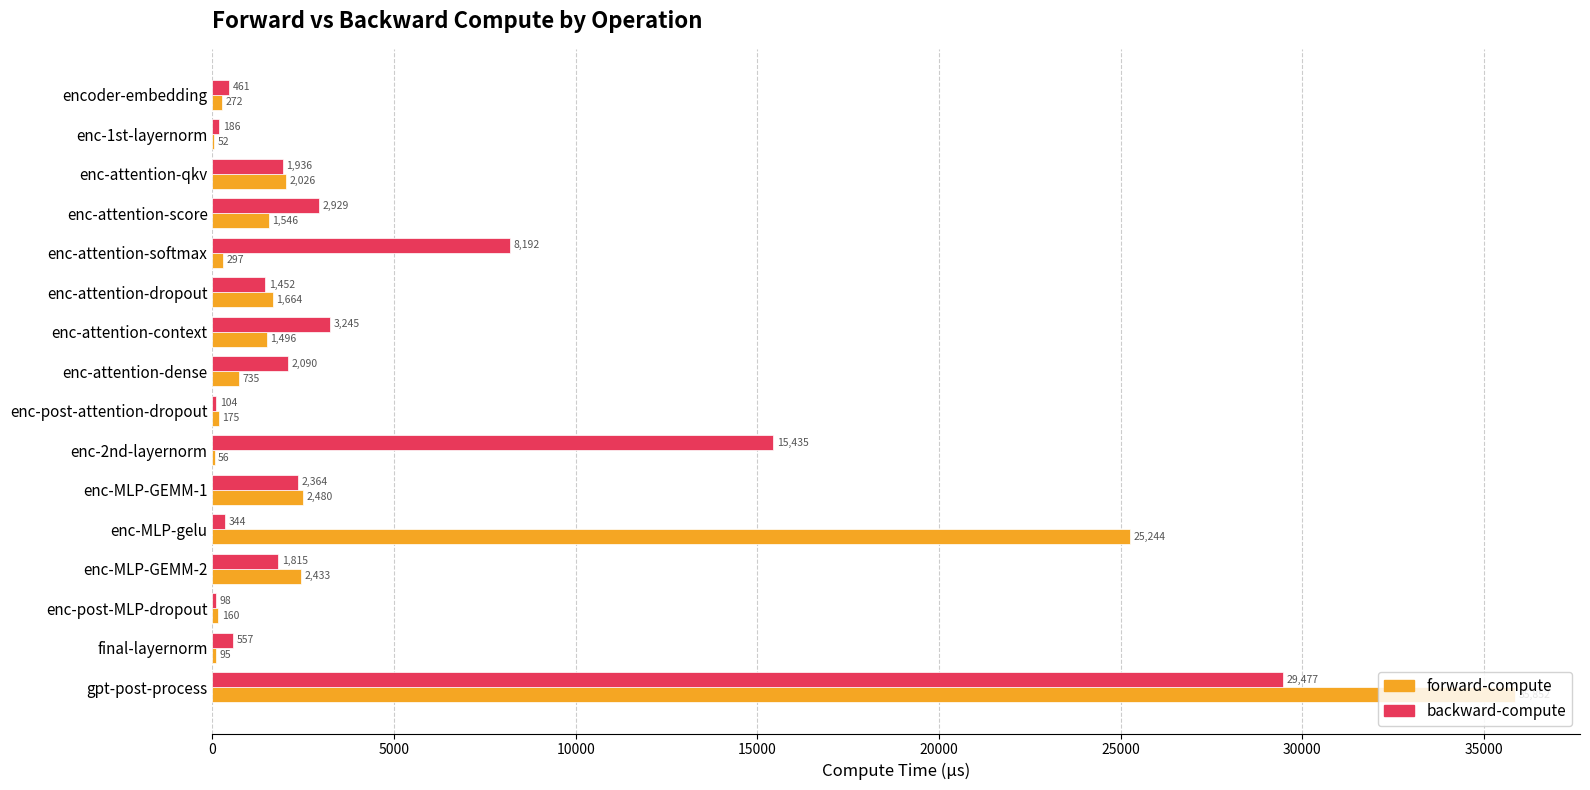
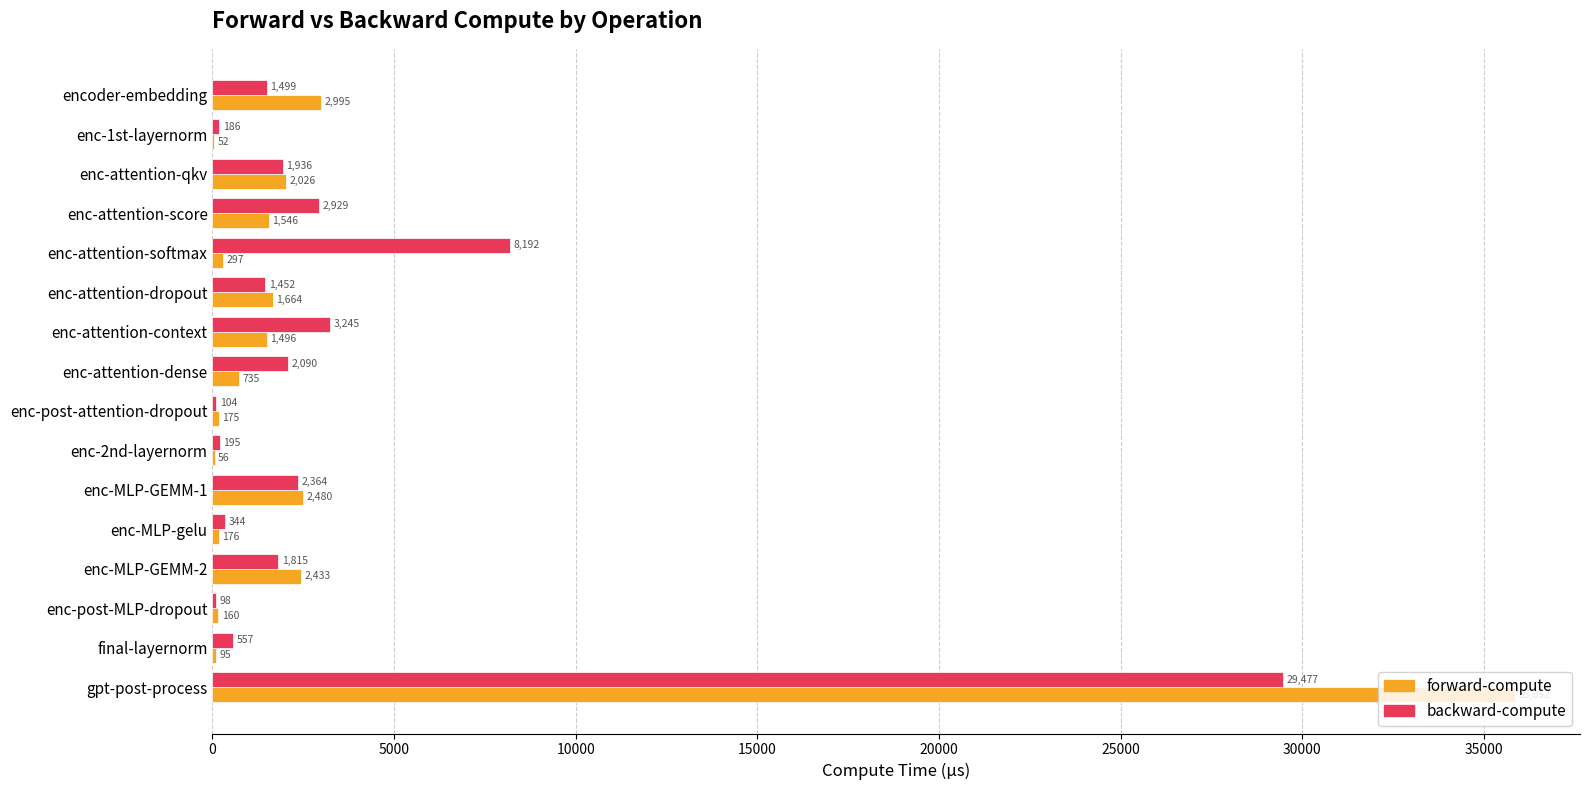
backward-compute, encoder-embedding: 461 -> 1,499
forward-compute, encoder-embedding: 272 -> 2,995
backward-compute, enc-2nd-layernorm: 15,435 -> 195
forward-compute, enc-MLP-gelu: 25,244 -> 176
